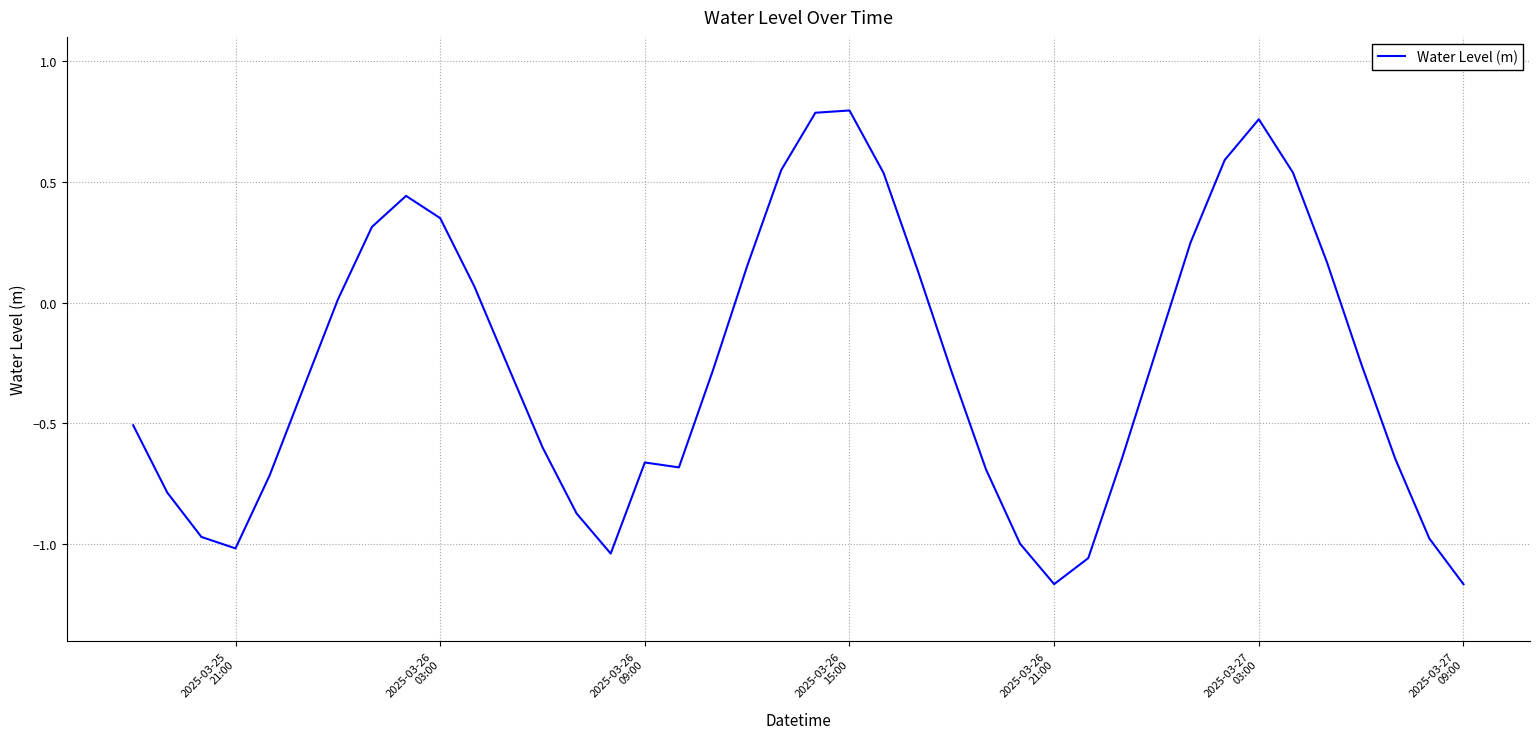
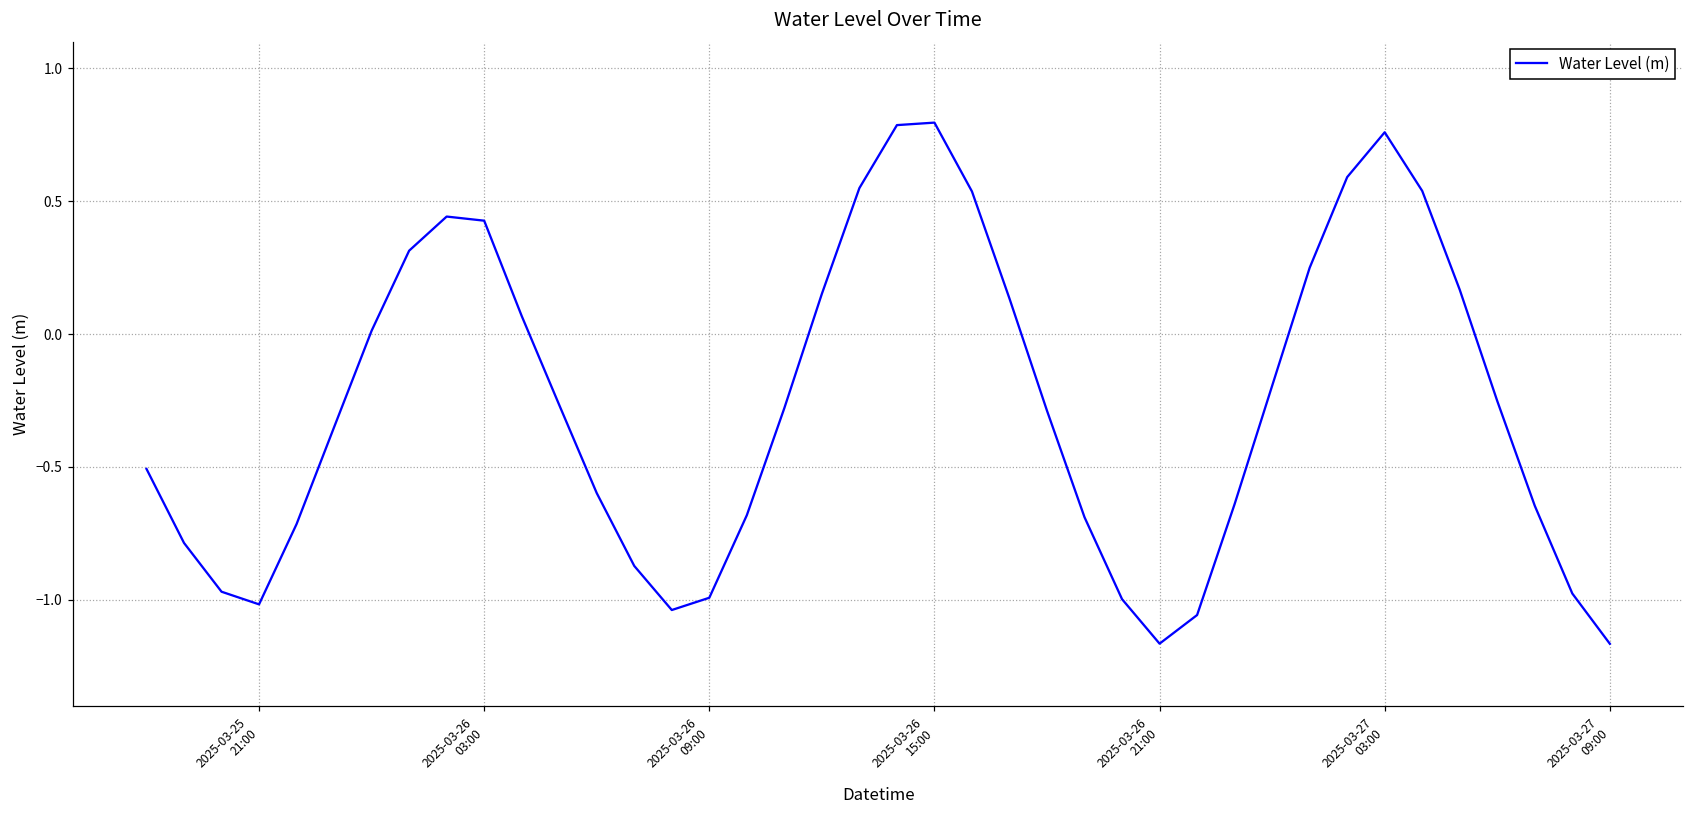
2025-03-26 03:00: 0.35 -> 0.43
2025-03-26 09:00: -0.66 -> -0.99
